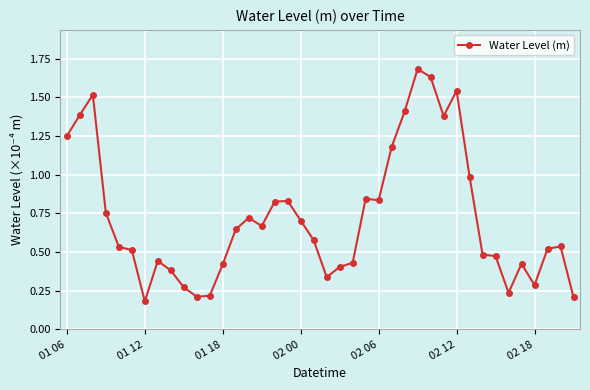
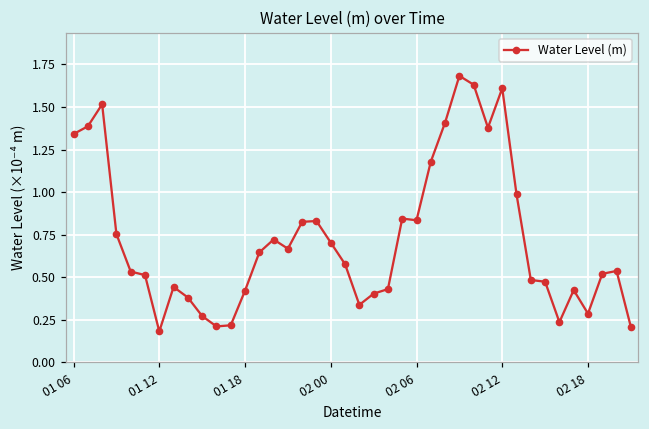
01 06: 1.25 -> 1.34
02 12: 1.54 -> 1.61
